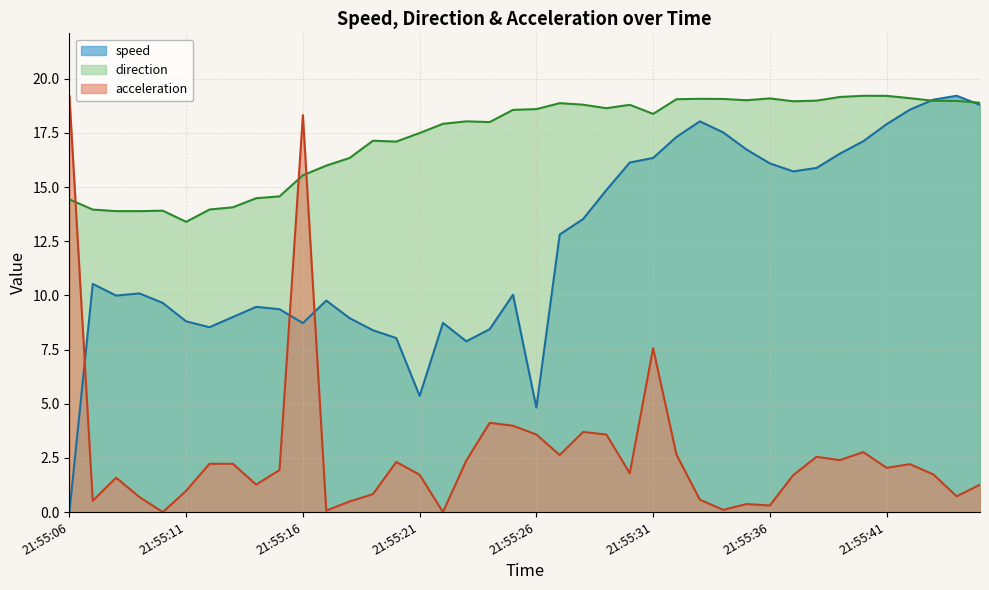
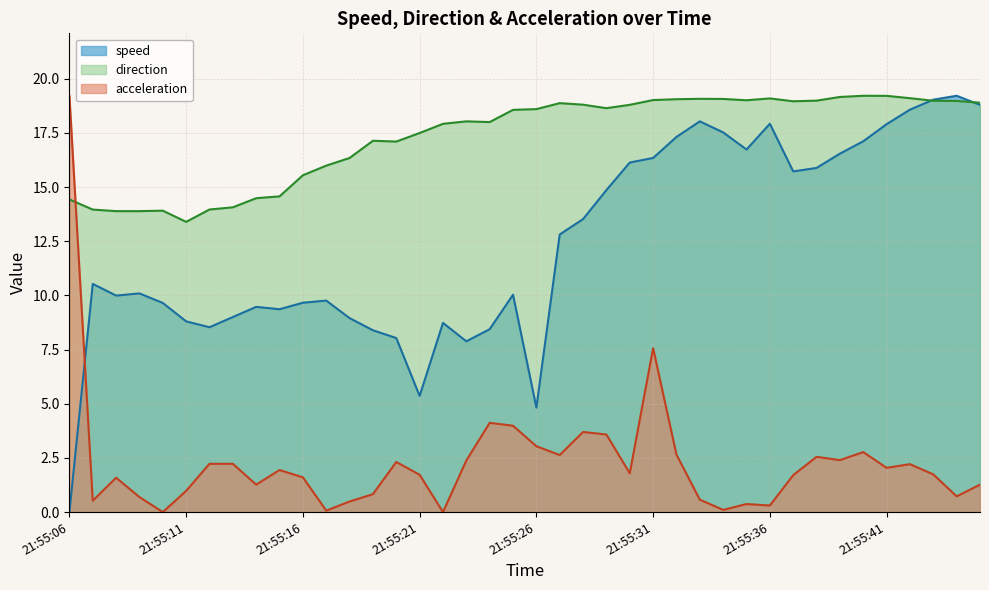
speed, 21:55:16: 8.7 -> 9.7
acceleration, 21:55:16: 18.3 -> 1.6
acceleration, 21:55:26: 3.6 -> 3.0
direction, 21:55:31: 18.4 -> 19.0
speed, 21:55:36: 16.1 -> 17.9
